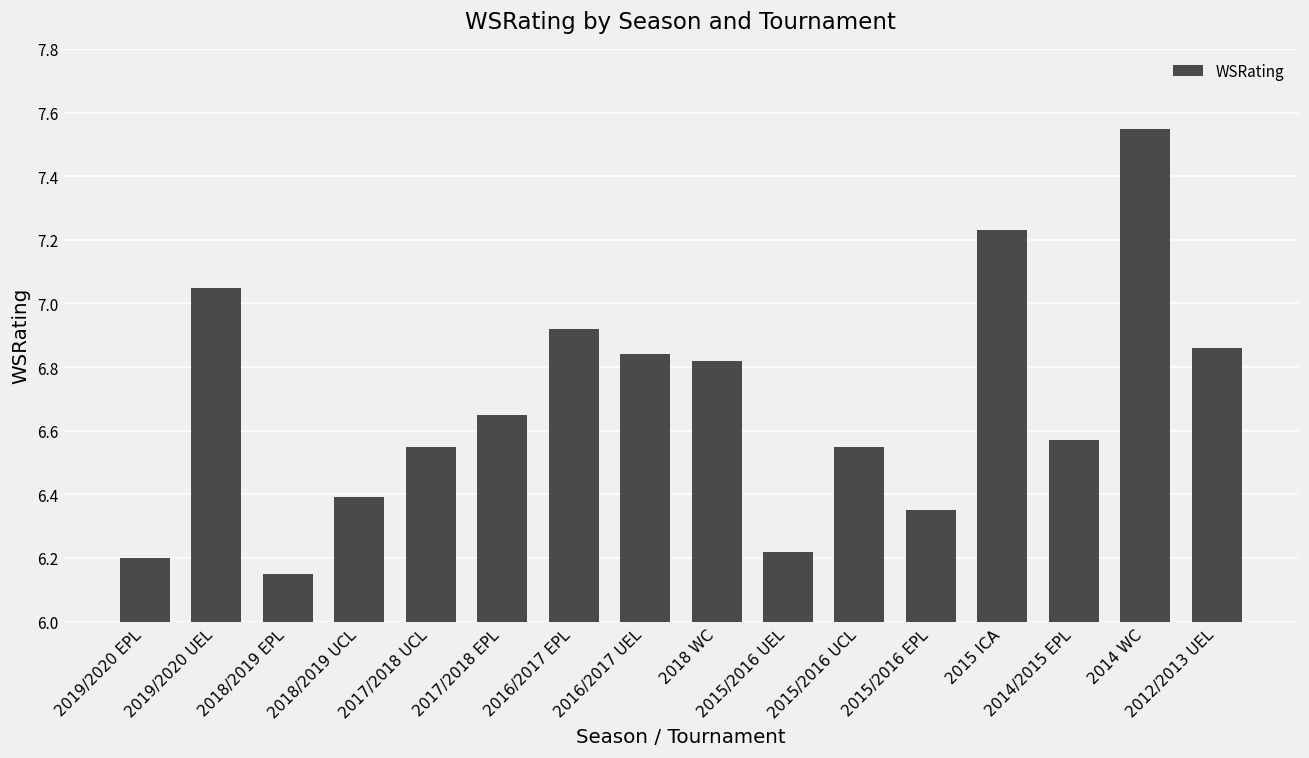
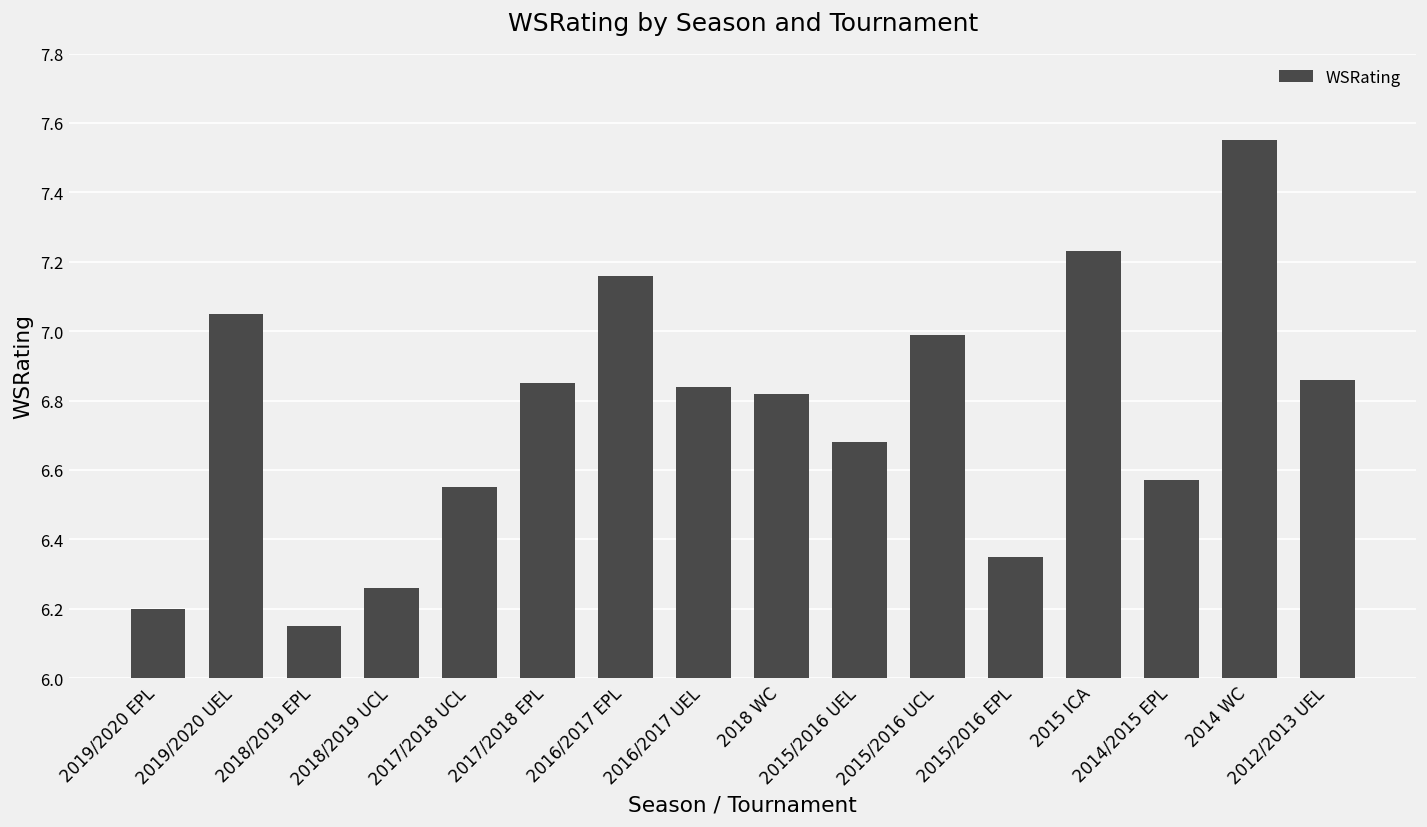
2018/2019 UCL: 6.39 -> 6.26
2017/2018 EPL: 6.65 -> 6.85
2016/2017 EPL: 6.92 -> 7.16
2015/2016 UEL: 6.22 -> 6.68
2015/2016 UCL: 6.55 -> 6.99
